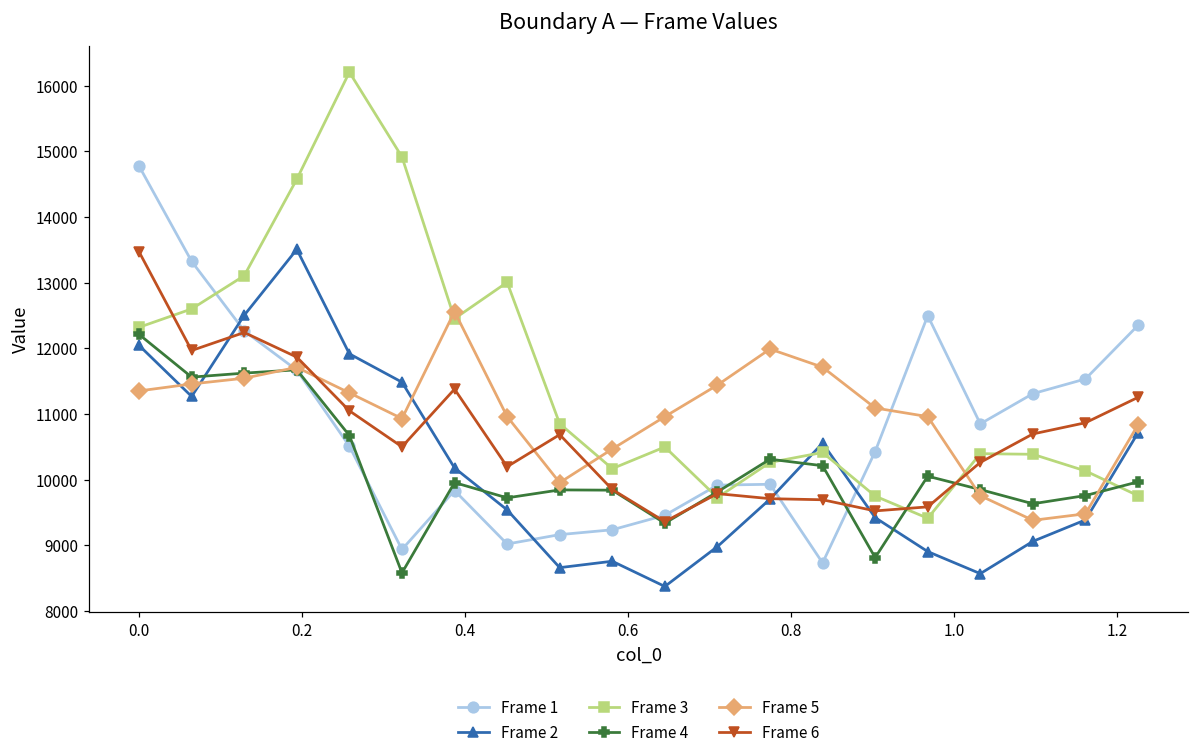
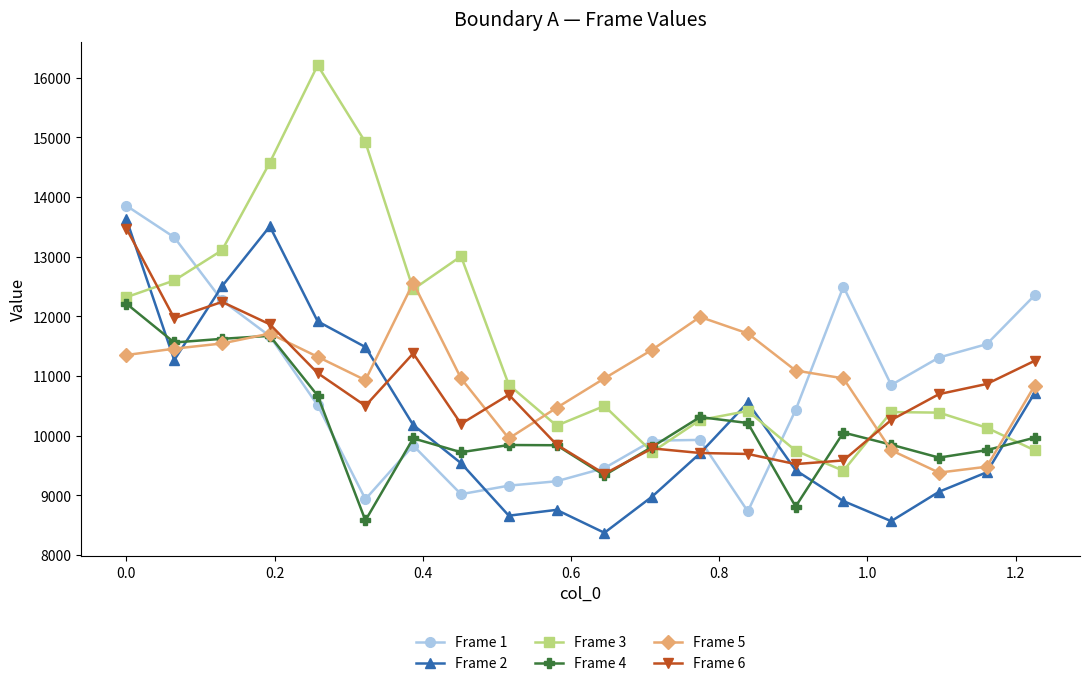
Frame 1, 0.0: 14800 -> 13900
Frame 2, 0.0: 12000 -> 13600
